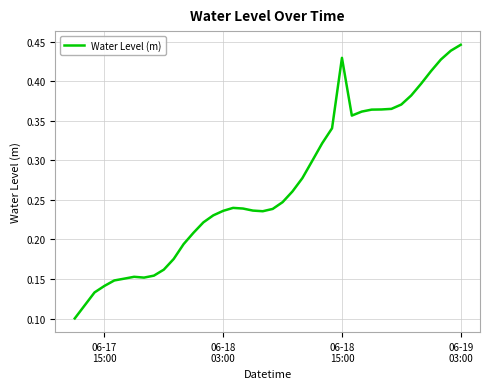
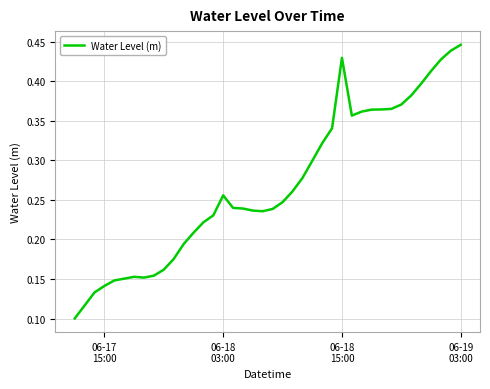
06-18 03:00: 0.24 -> 0.26
